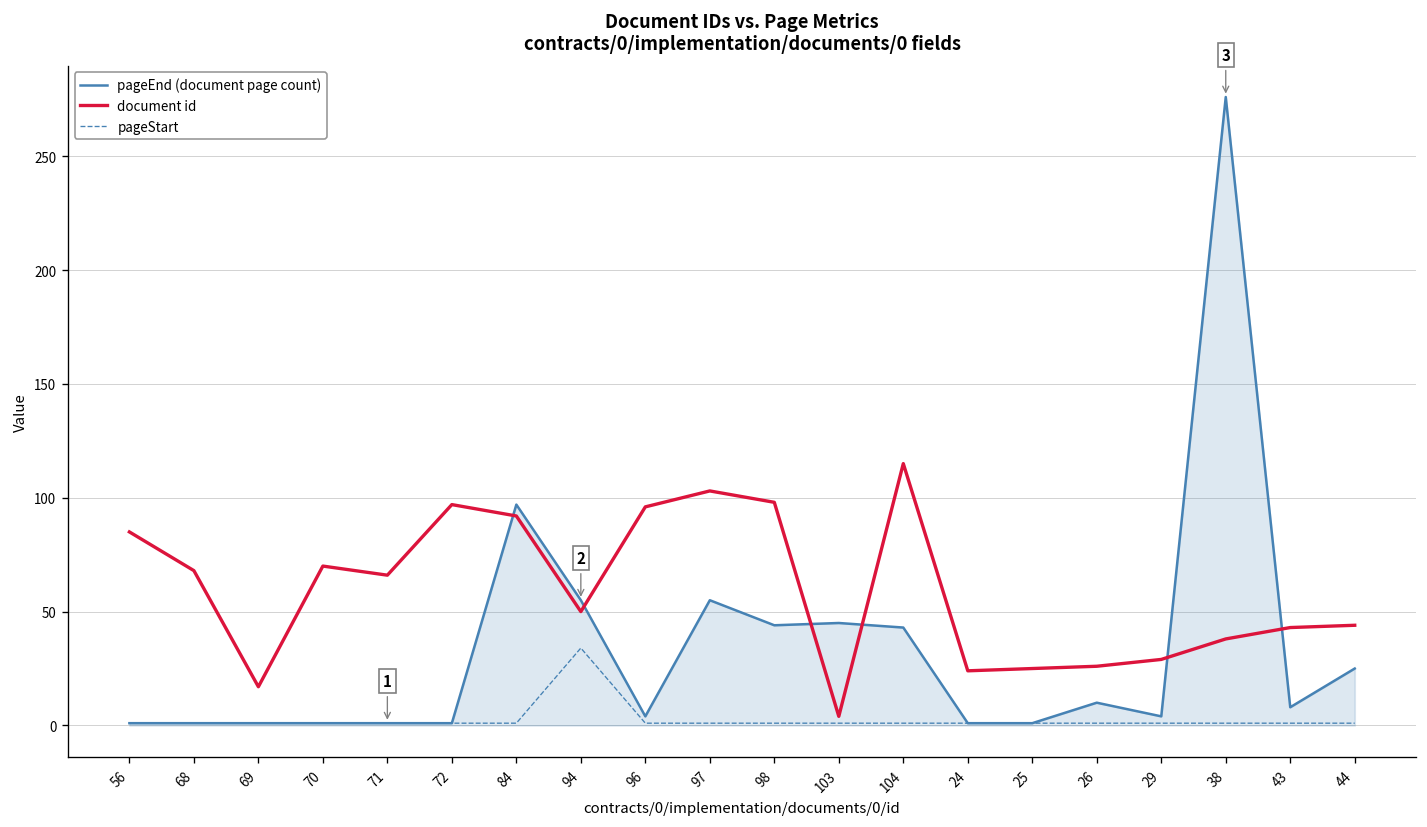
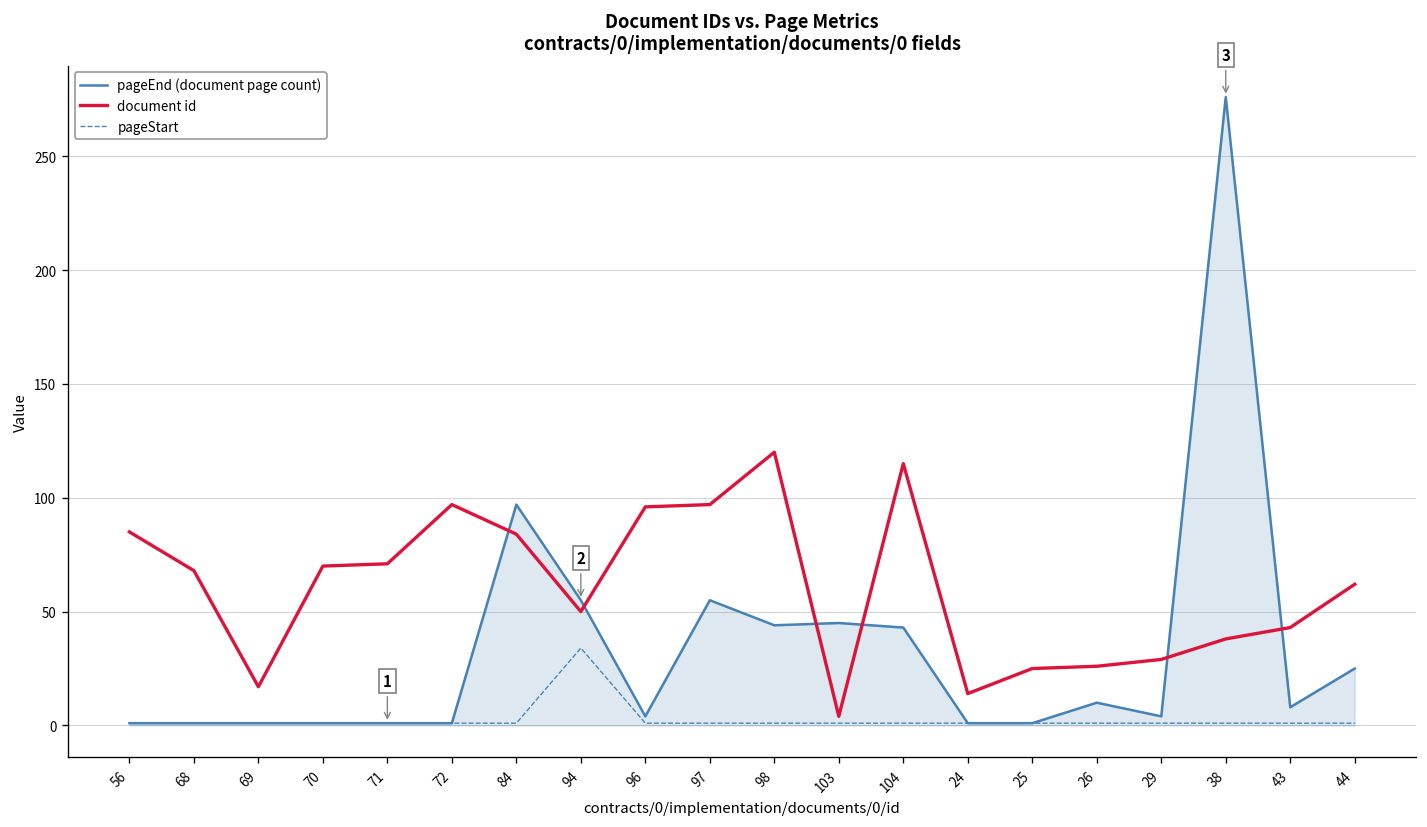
document id, 71: 66 -> 71
document id, 84: 92 -> 84
document id, 97: 103 -> 97
document id, 98: 98 -> 120
document id, 24: 24 -> 14
document id, 44: 44 -> 62
